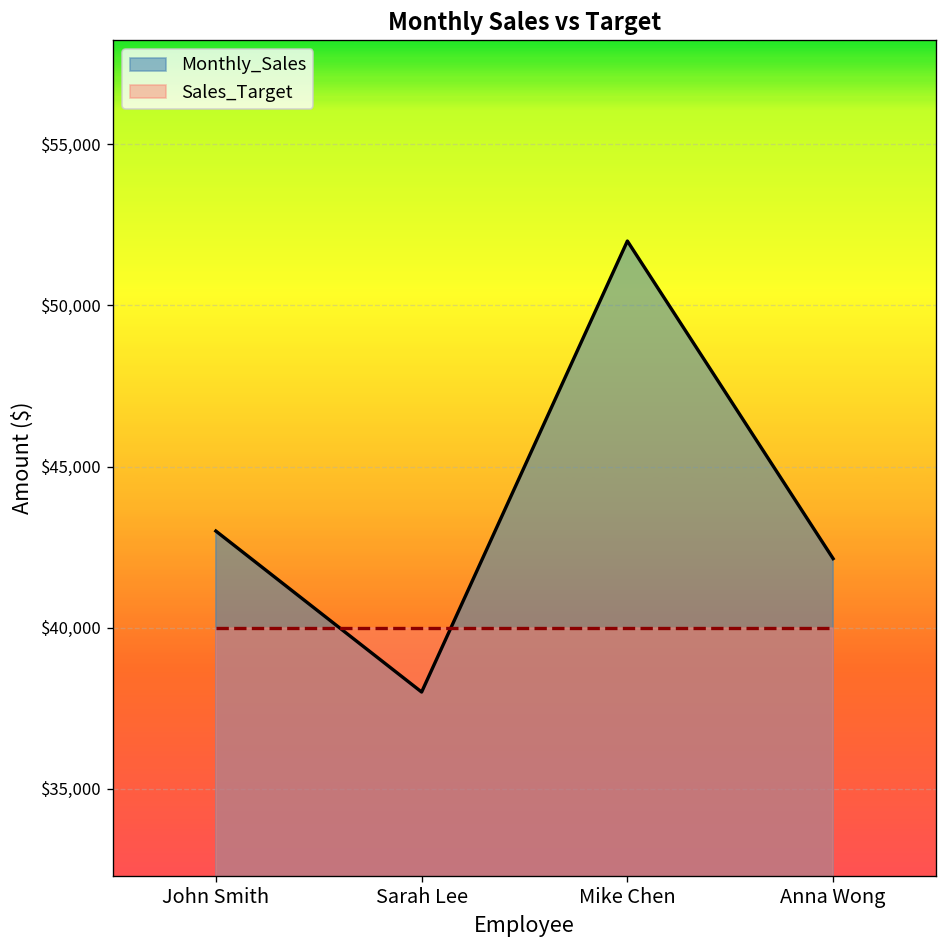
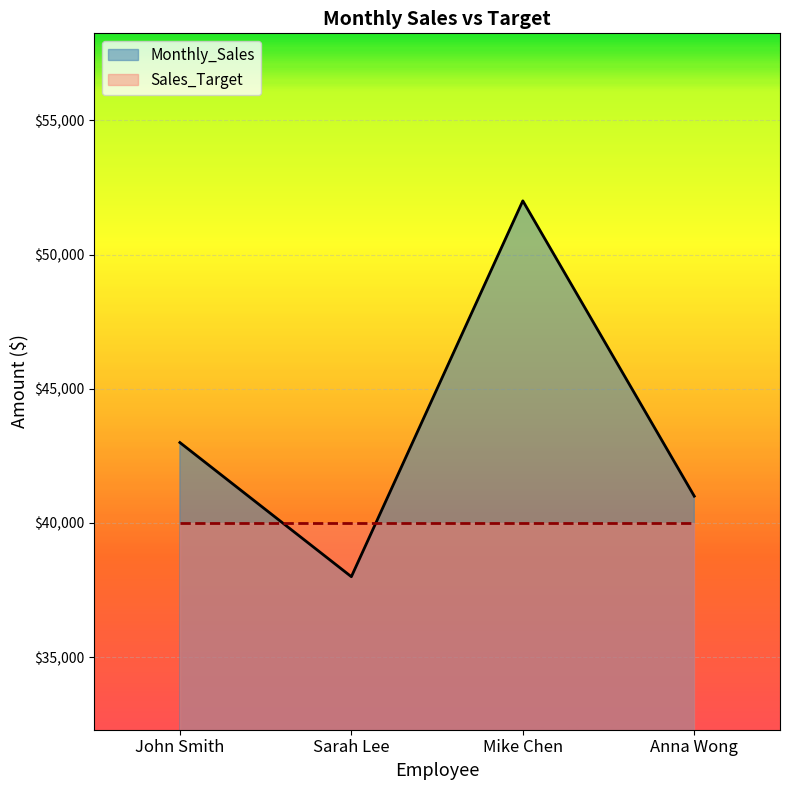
Monthly_Sales, Anna Wong: $42,100 -> $41,000
